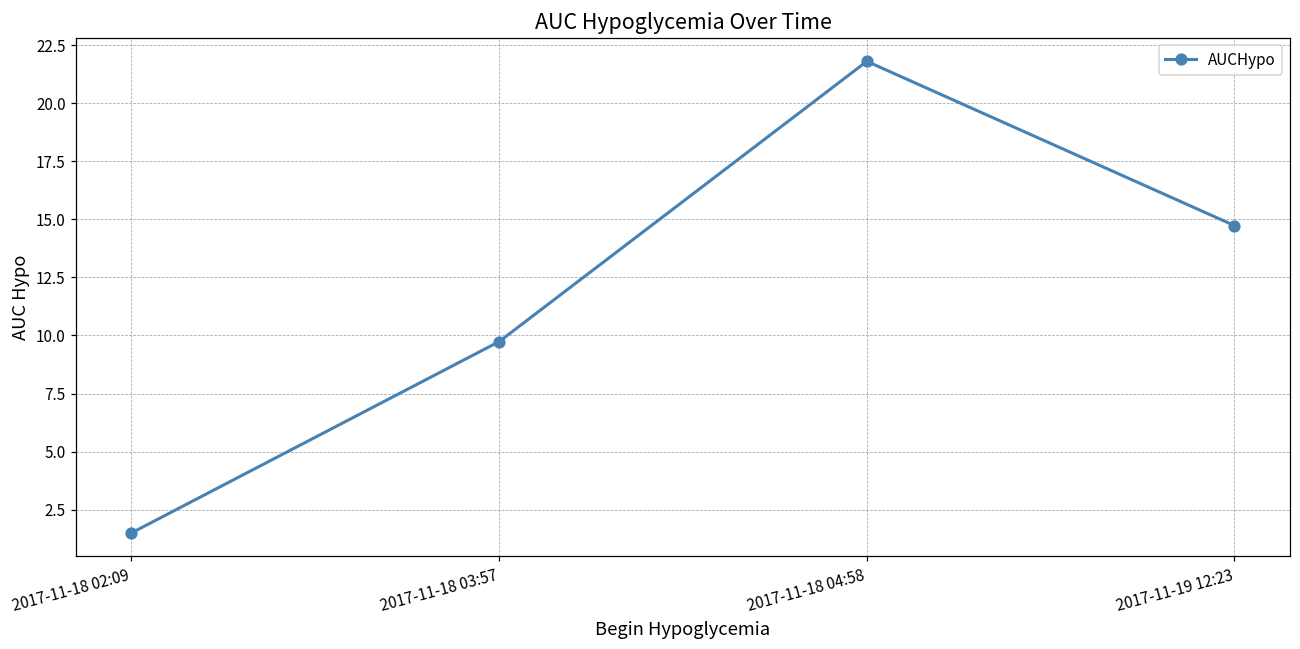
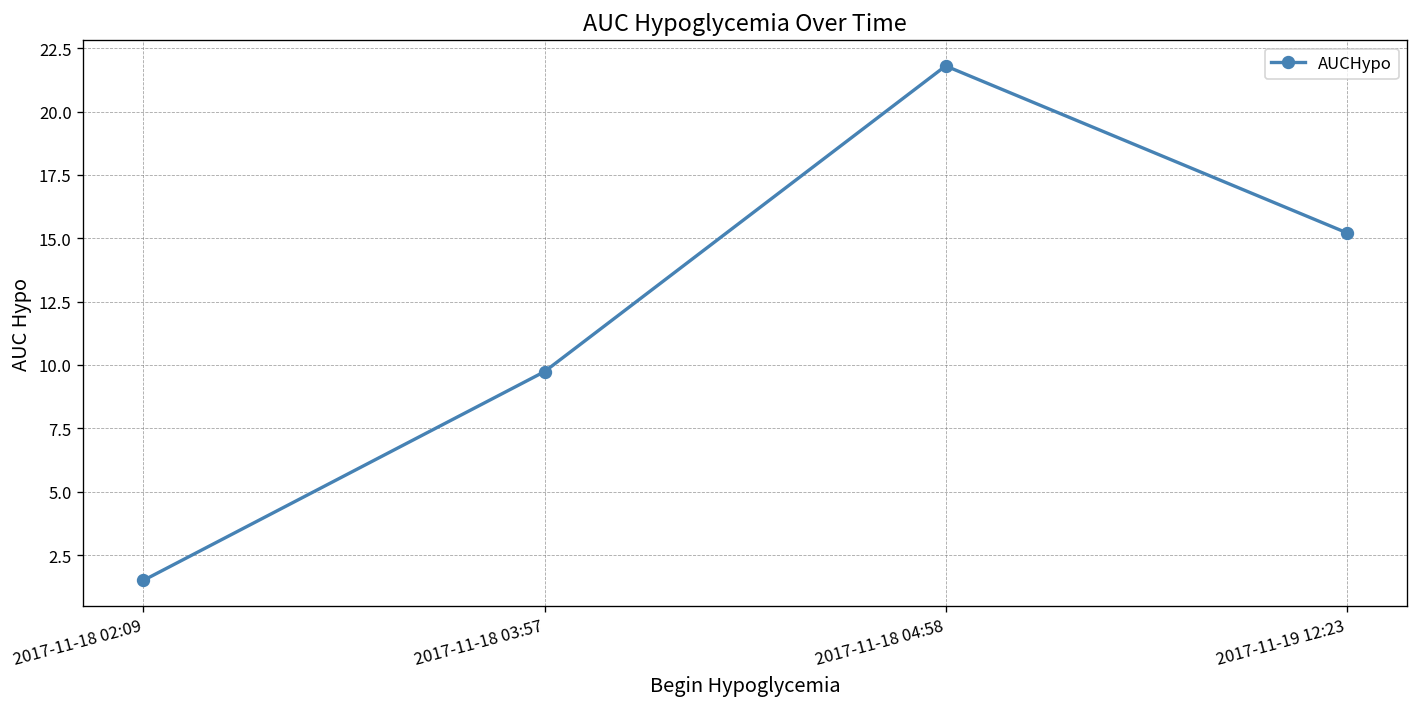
2017-11-19 12:23: 14.7 -> 15.2
